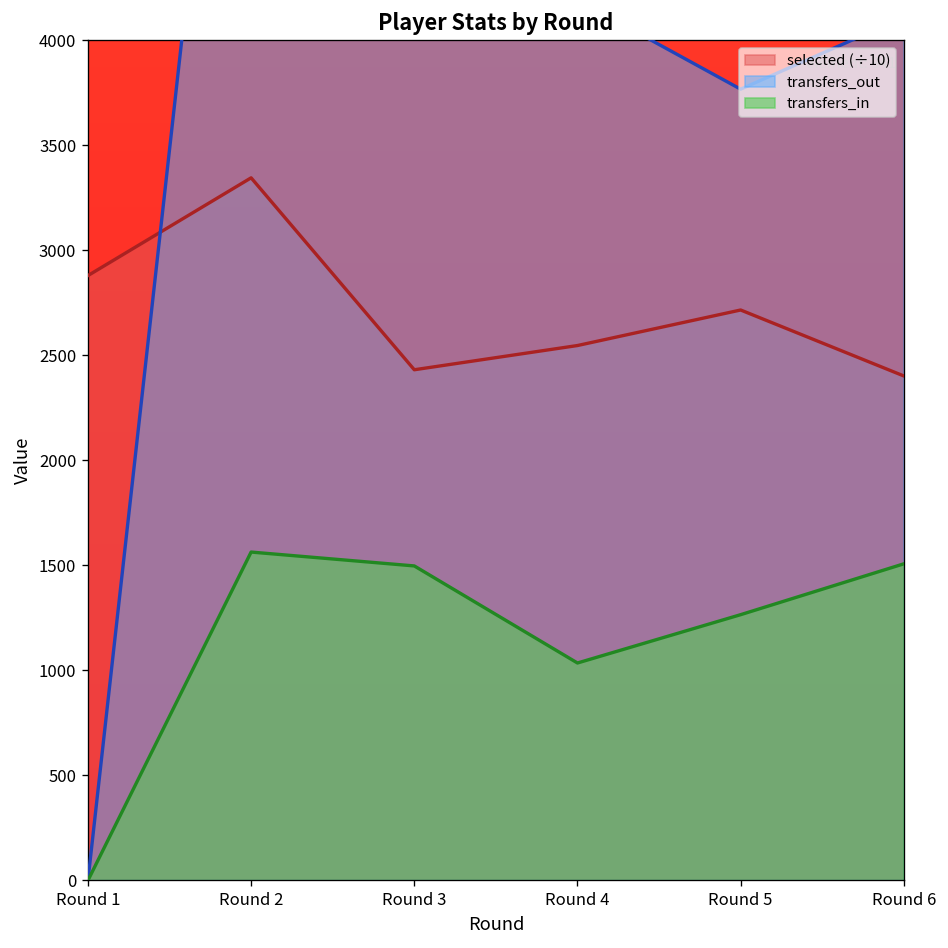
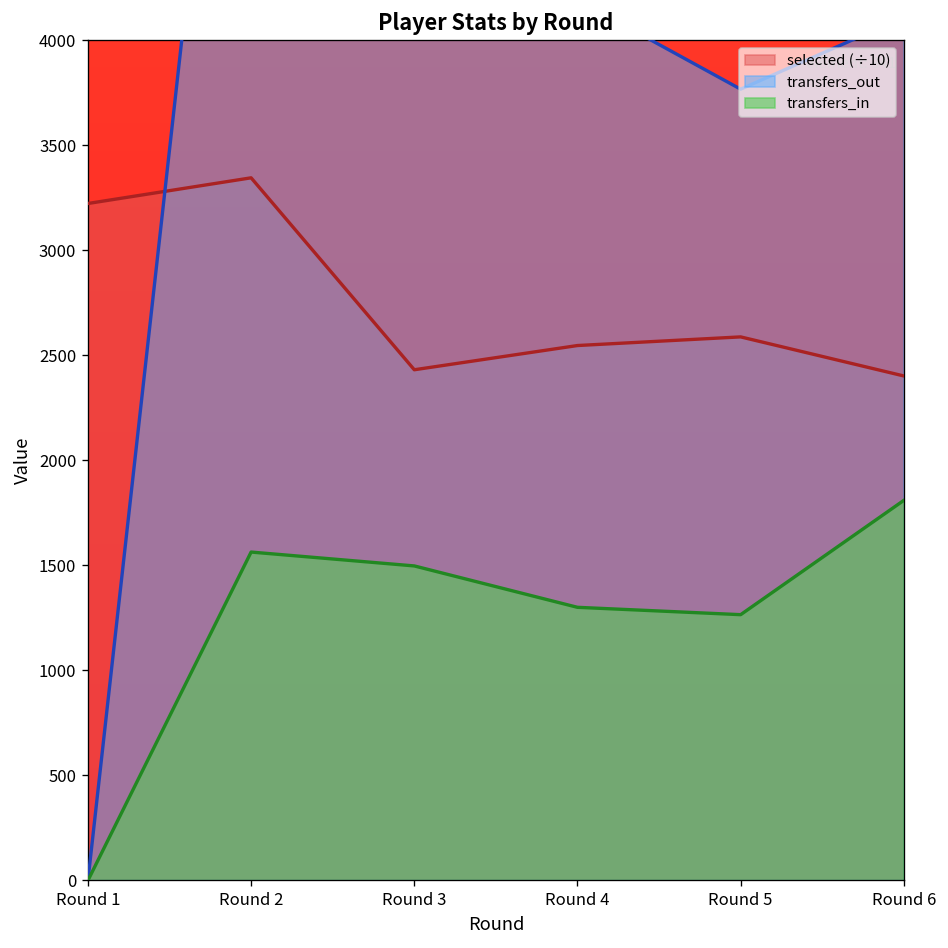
selected (÷10), Round 1: 2880 -> 3220
transfers_in, Round 4: 1040 -> 1300
selected (÷10), Round 5: 2720 -> 2590
transfers_in, Round 6: 1510 -> 1810
